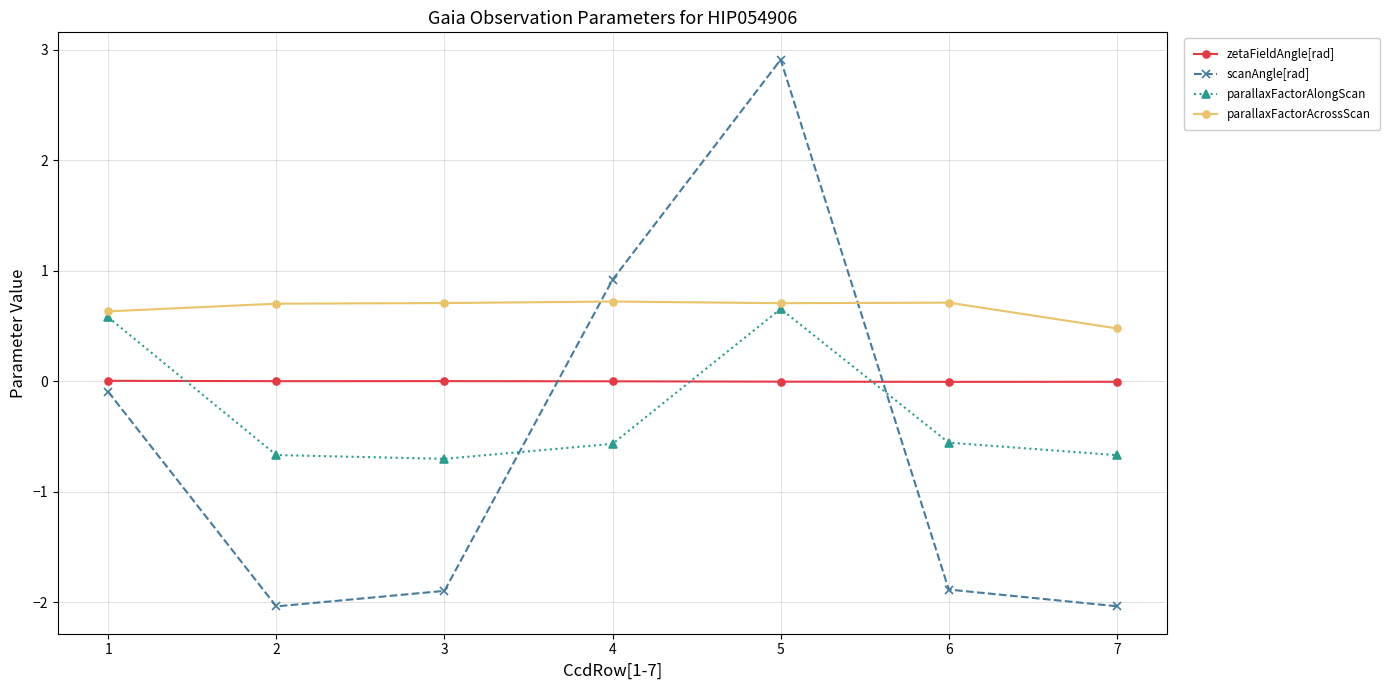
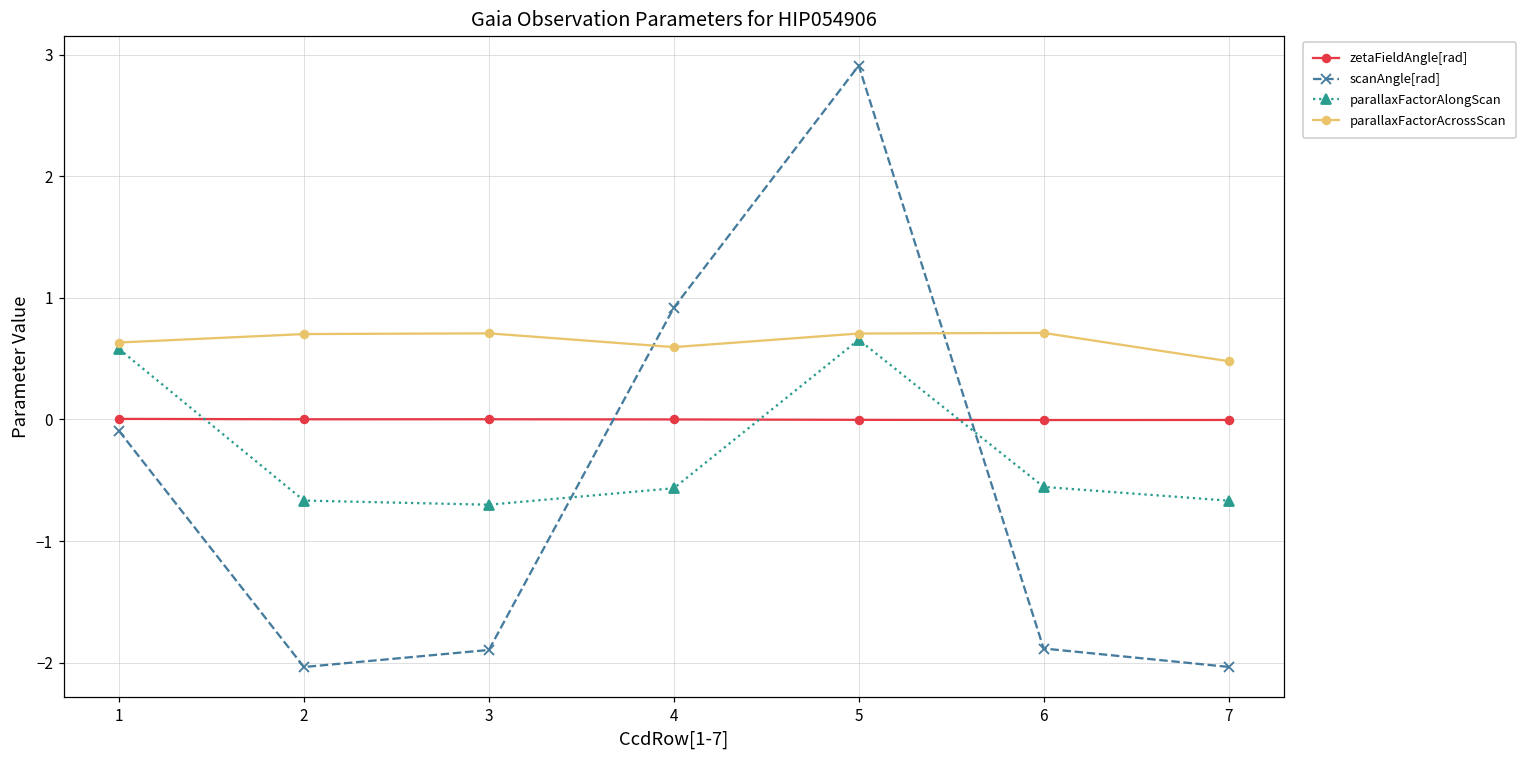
parallaxFactorAcrossScan, 4: 0.72 -> 0.60
